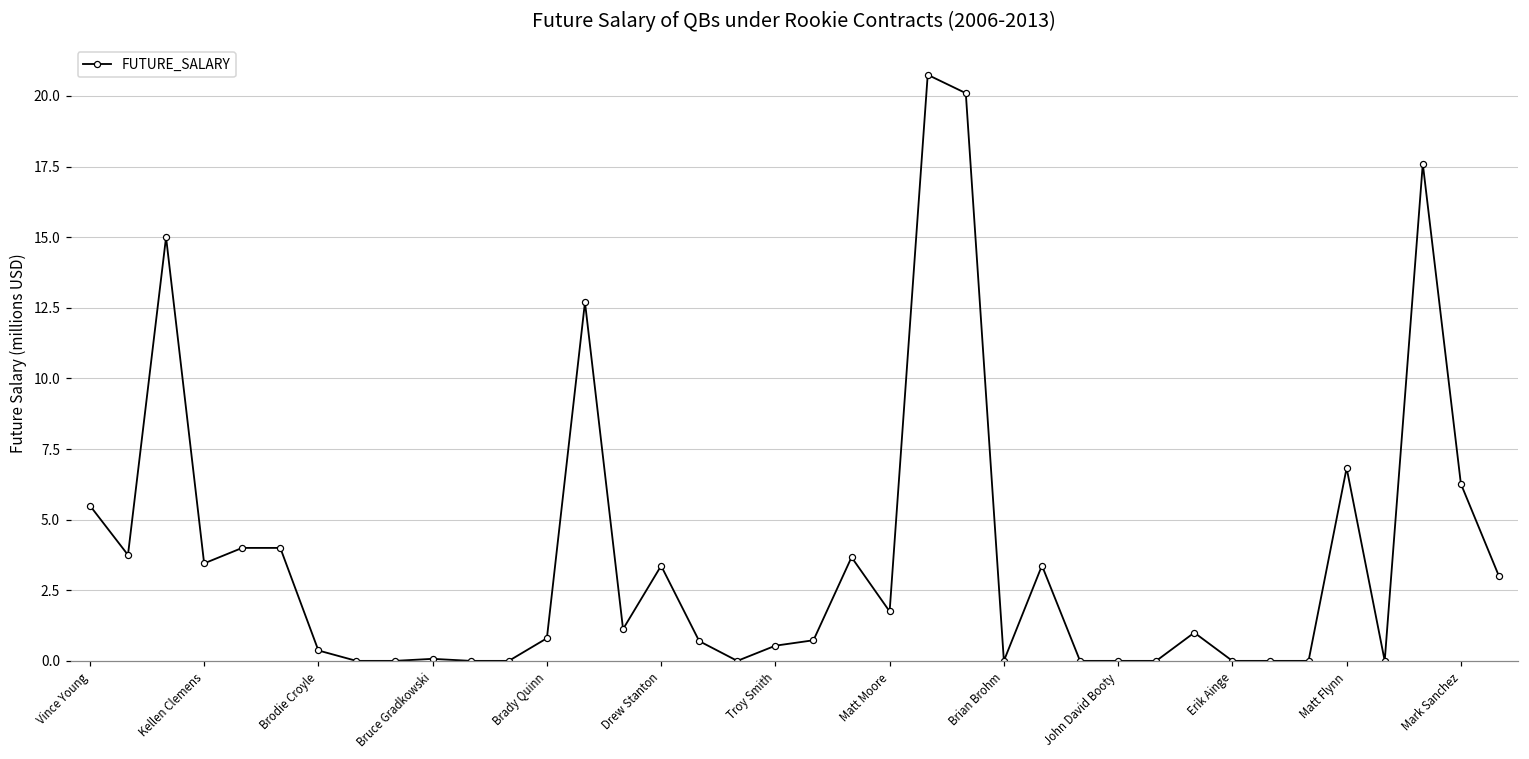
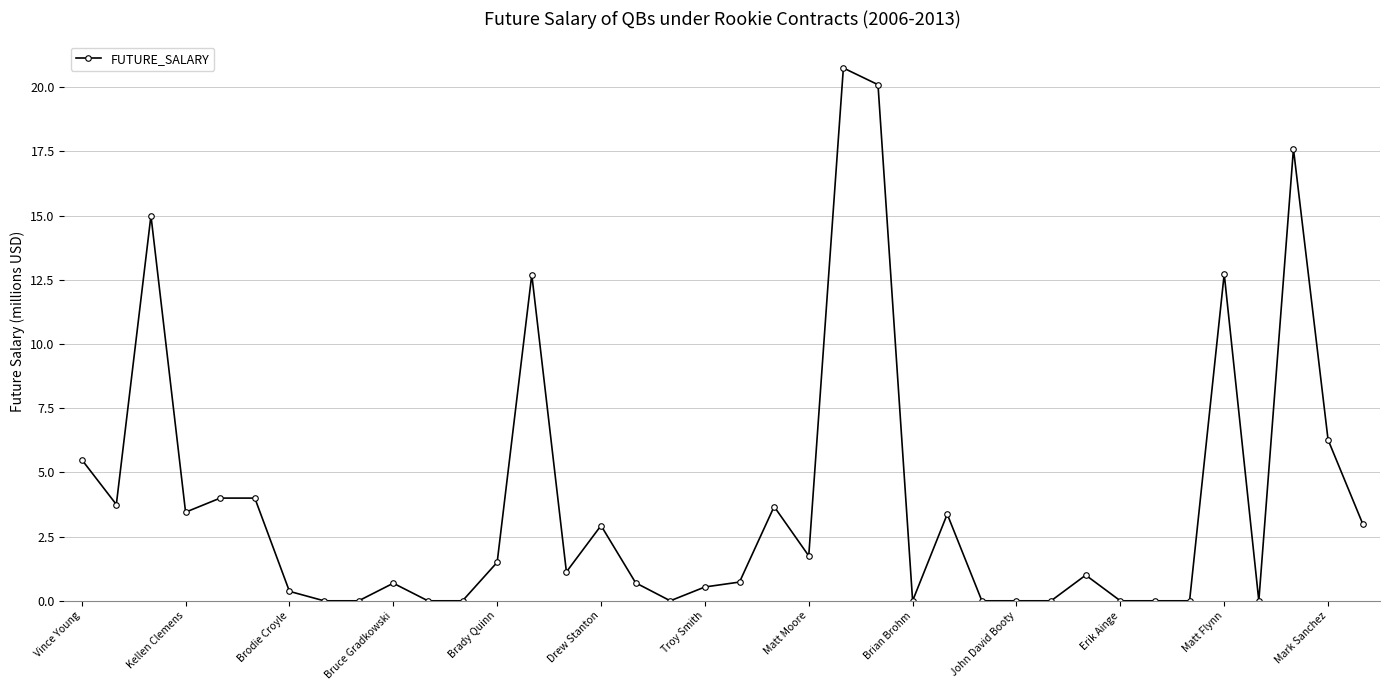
Bruce Gradkowski: 0.1 -> 0.7
Brady Quinn: 0.8 -> 1.5
Drew Stanton: 3.4 -> 2.9
Matt Flynn: 6.8 -> 12.7
